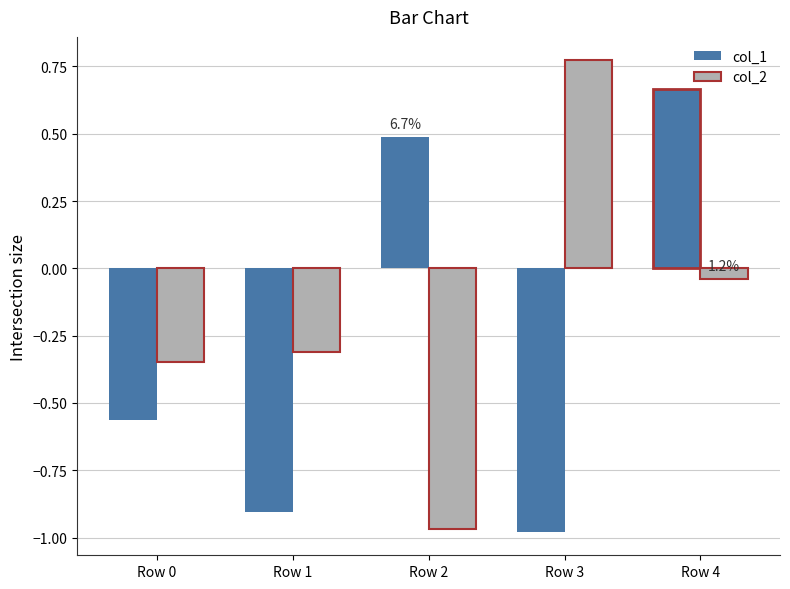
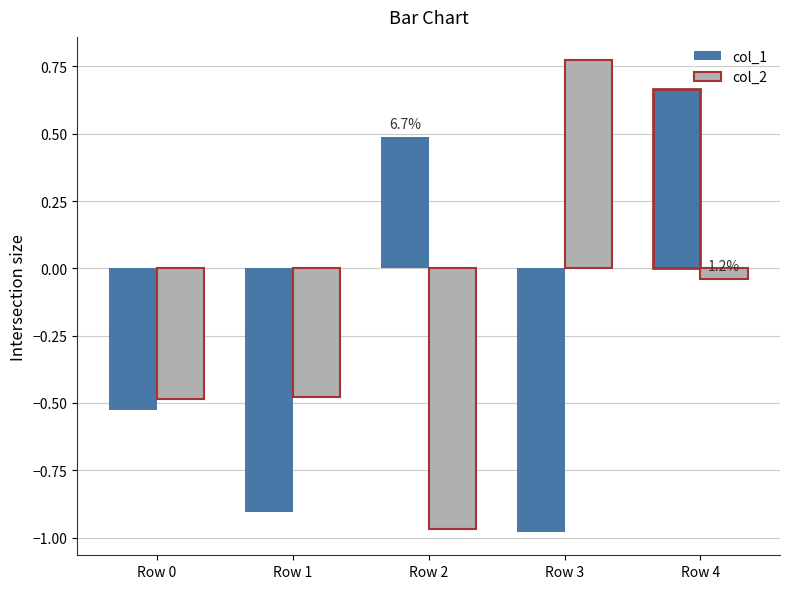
col_1, Row 0: -0.56 -> -0.53
col_2, Row 0: -0.35 -> -0.49
col_2, Row 1: -0.31 -> -0.48
